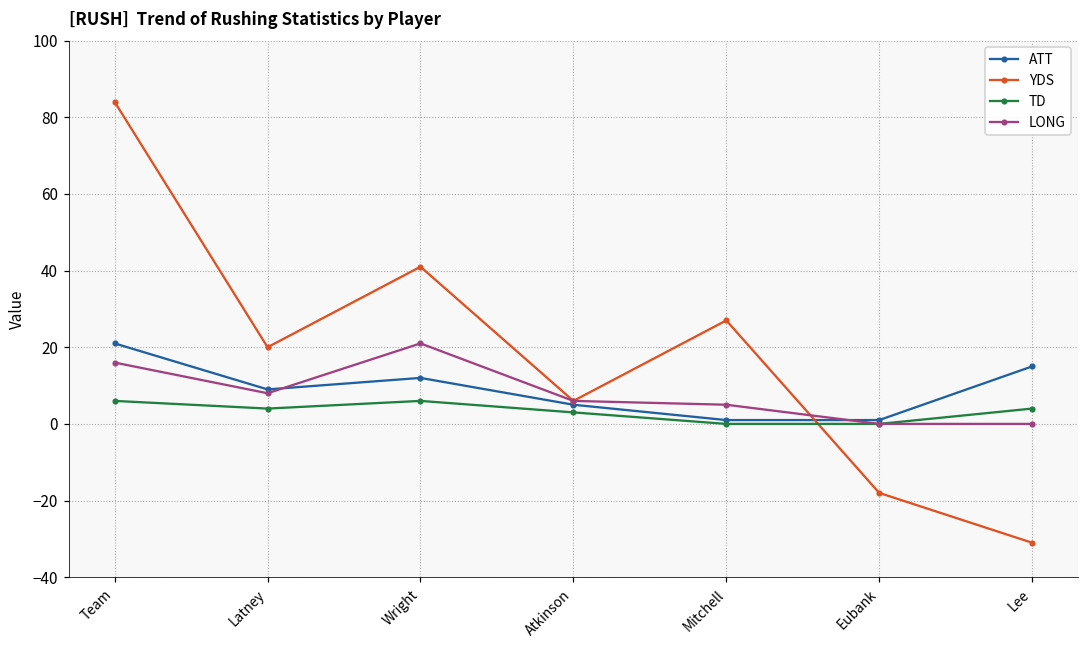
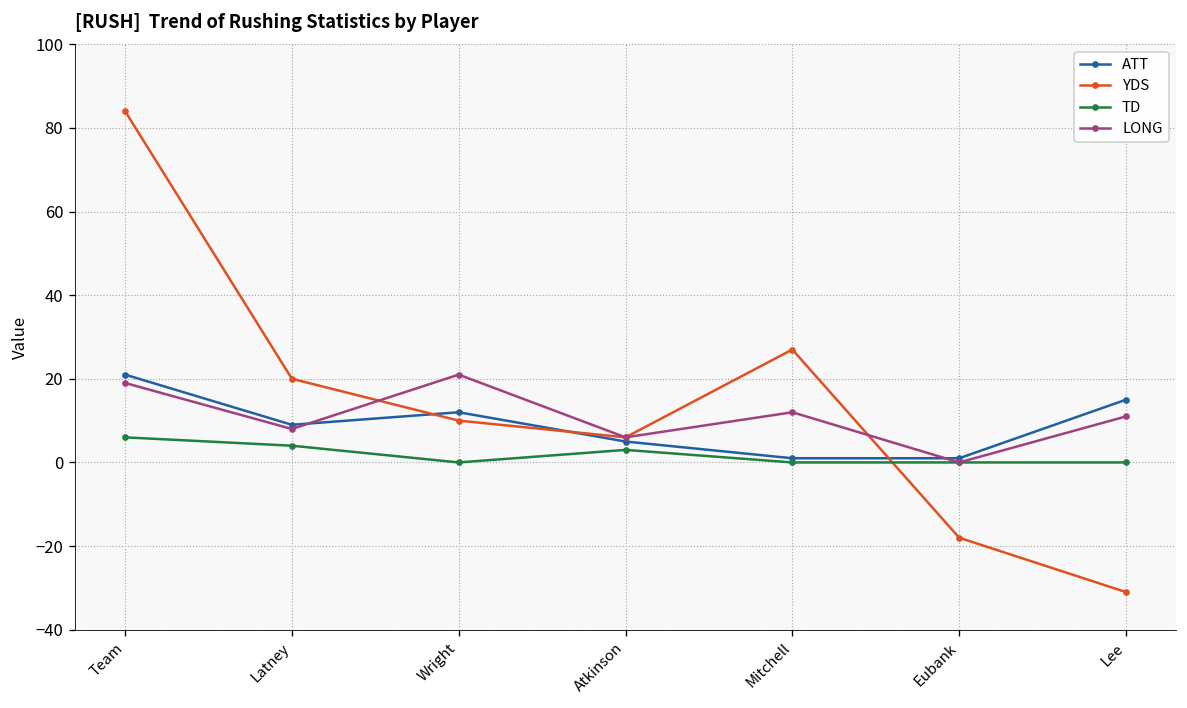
LONG, Team: 16 -> 19
YDS, Wright: 41 -> 10
TD, Wright: 6 -> 0
LONG, Mitchell: 5 -> 12
TD, Lee: 4 -> 0
LONG, Lee: 0 -> 11
